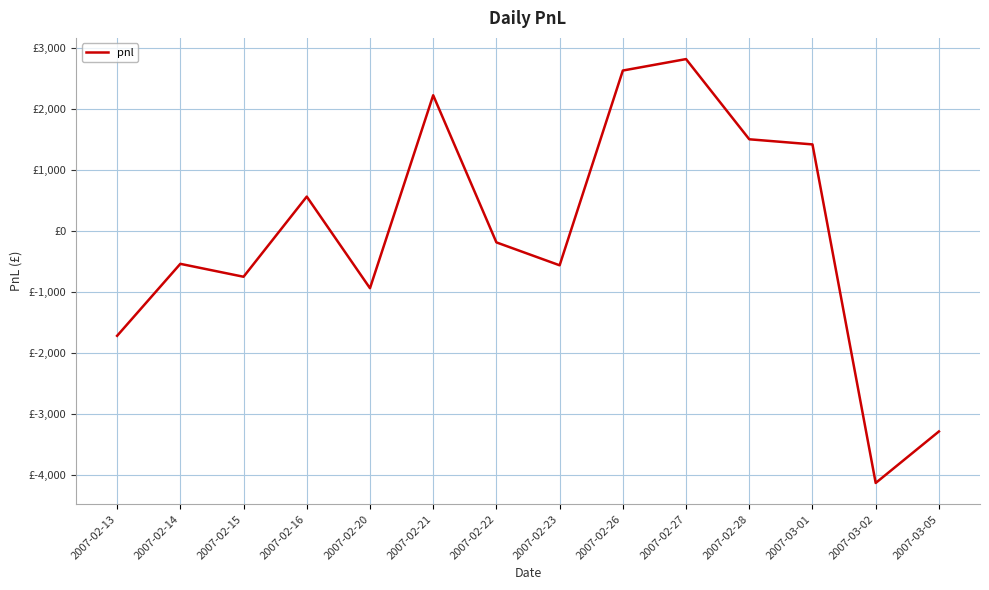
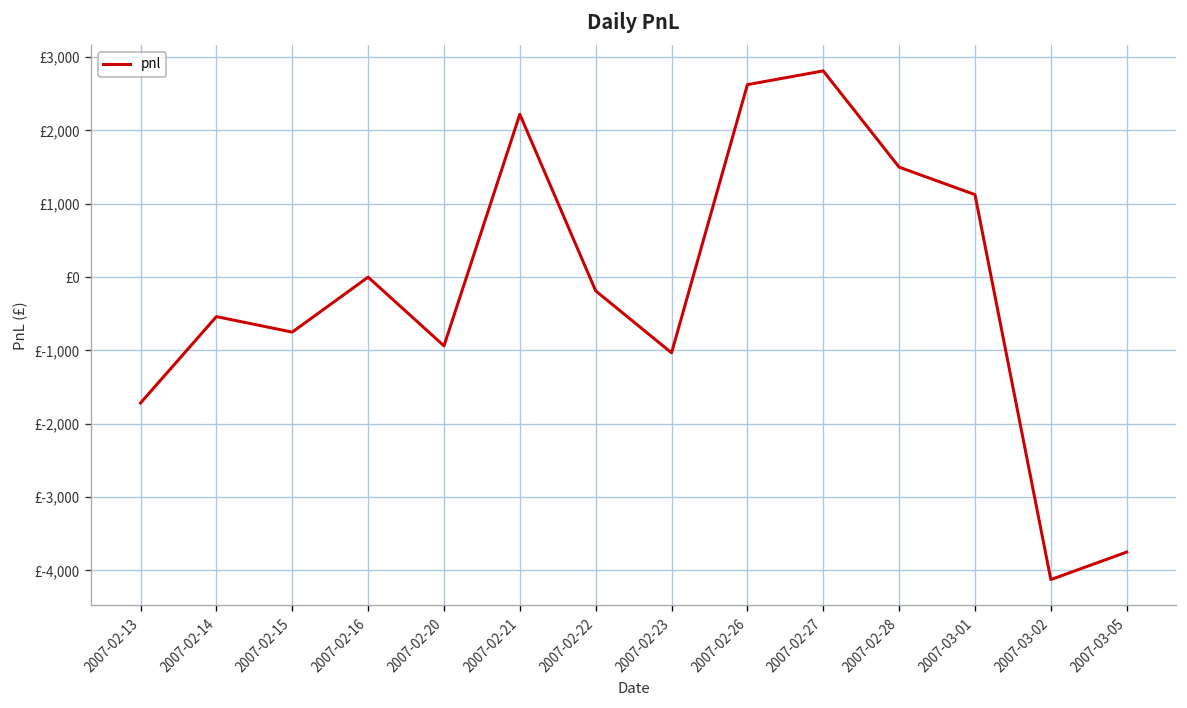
2007-02-16: £600 -> £0
2007-02-23: £-600 -> £-1,000
2007-03-01: £1,400 -> £1,100
2007-03-05: £-3,300 -> £-3,800
